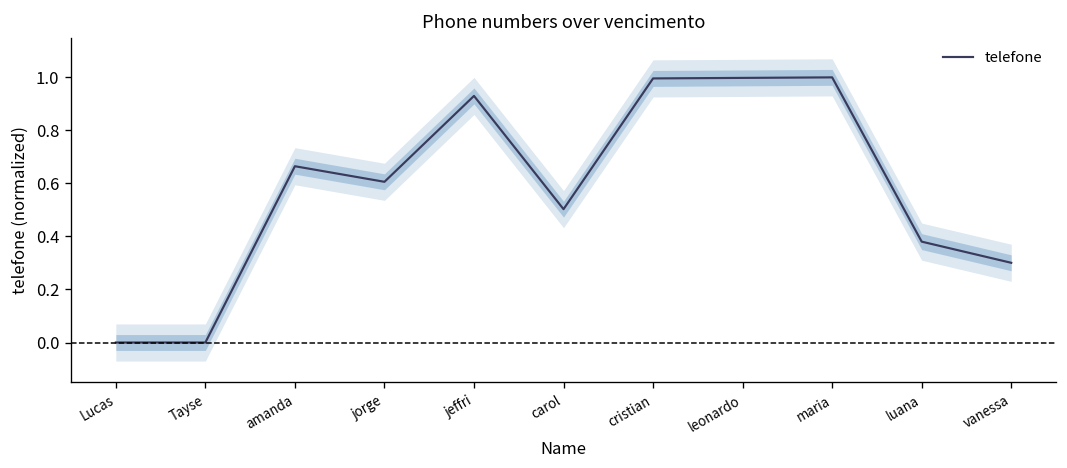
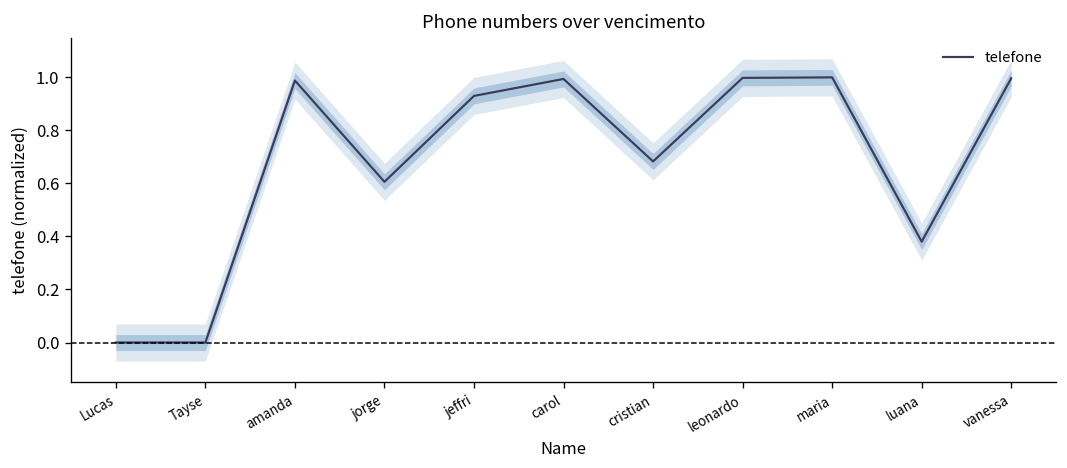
telefone, amanda: 0.66 -> 0.99
telefone, carol: 0.50 -> 0.99
telefone, cristian: 1.00 -> 0.68
telefone, vanessa: 0.30 -> 1.00
